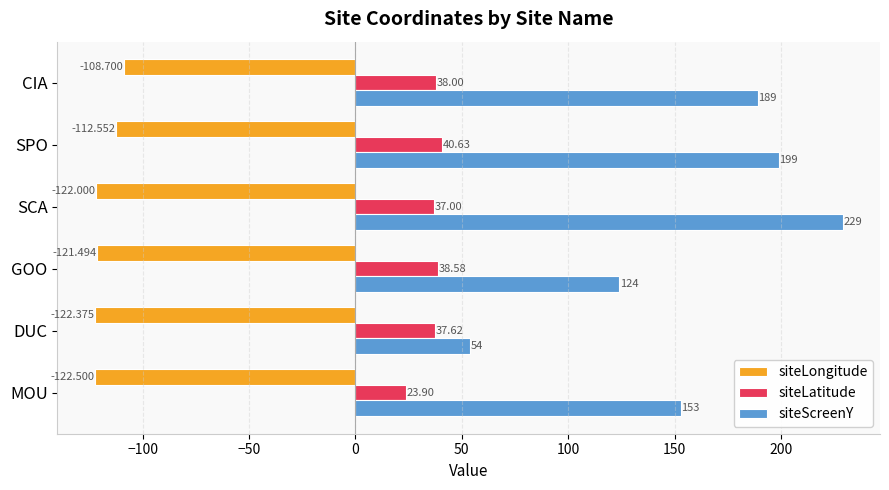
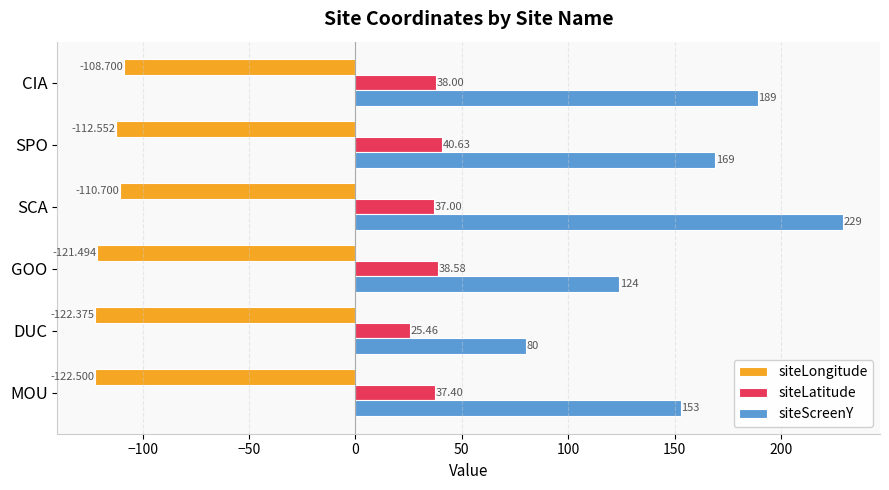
siteScreenY, SPO: 199 -> 169
siteLongitude, SCA: -122.000 -> -110.700
siteLatitude, DUC: 37.62 -> 25.46
siteScreenY, DUC: 54 -> 80
siteLatitude, MOU: 23.90 -> 37.40
